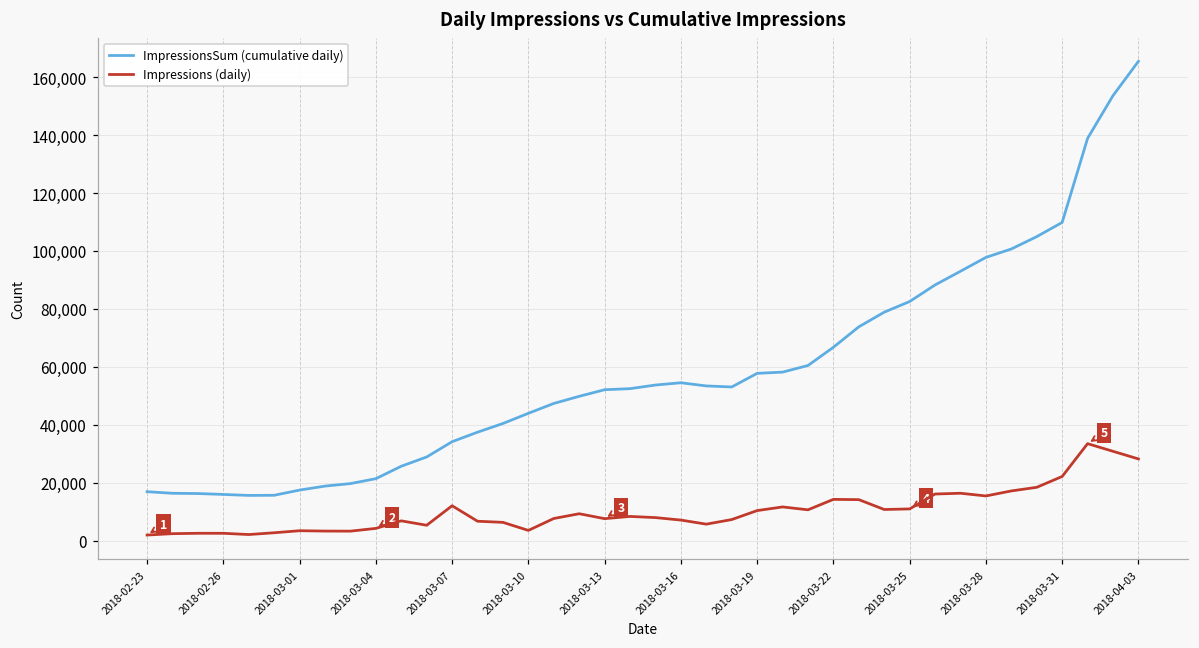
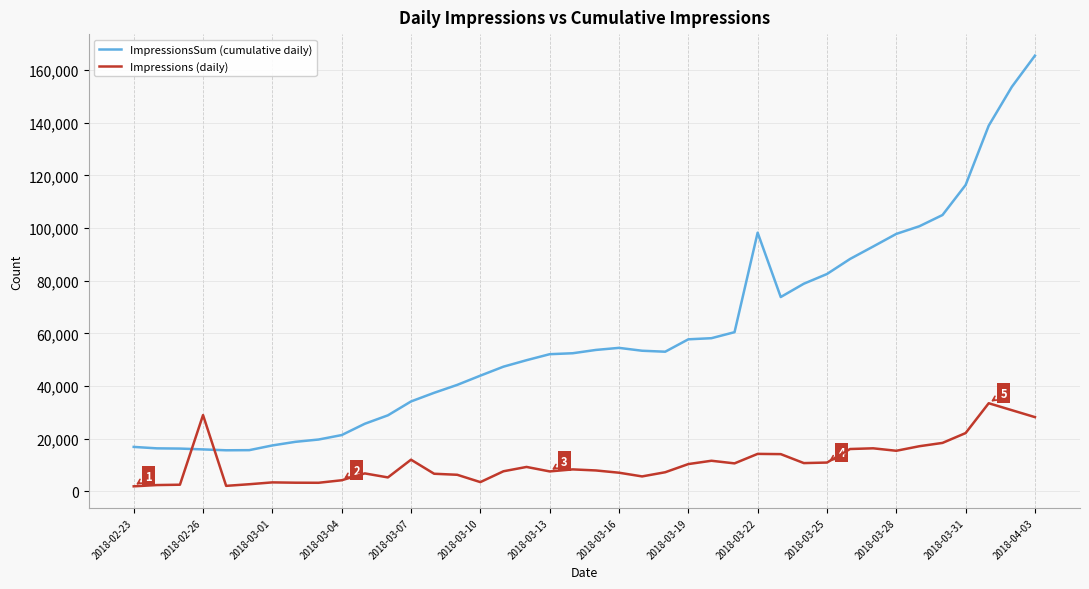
Impressions (daily), 2018-02-26: 3,000 -> 29,000
ImpressionsSum (cumulative daily), 2018-03-22: 67,000 -> 98,000
ImpressionsSum (cumulative daily), 2018-03-31: 110,000 -> 116,000
